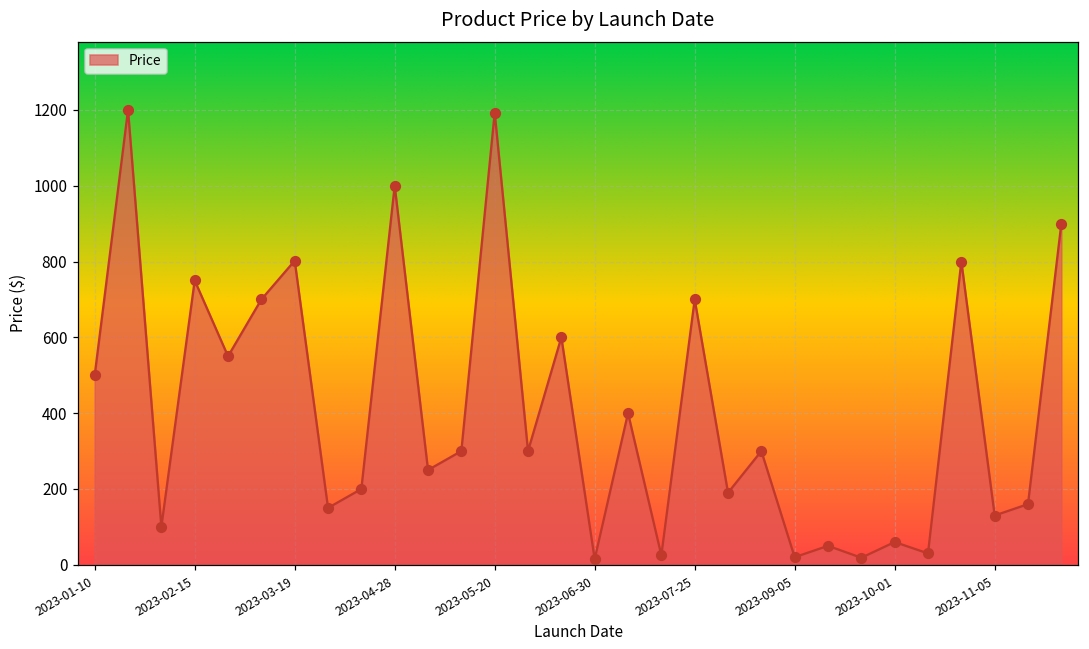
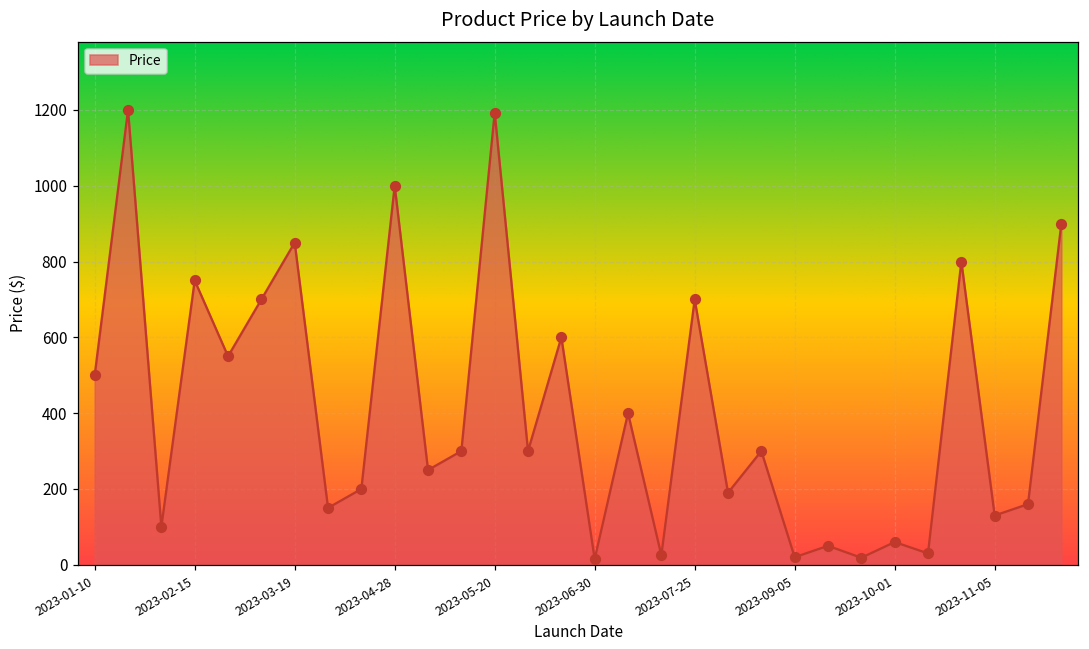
2023-03-19: 800 -> 850
